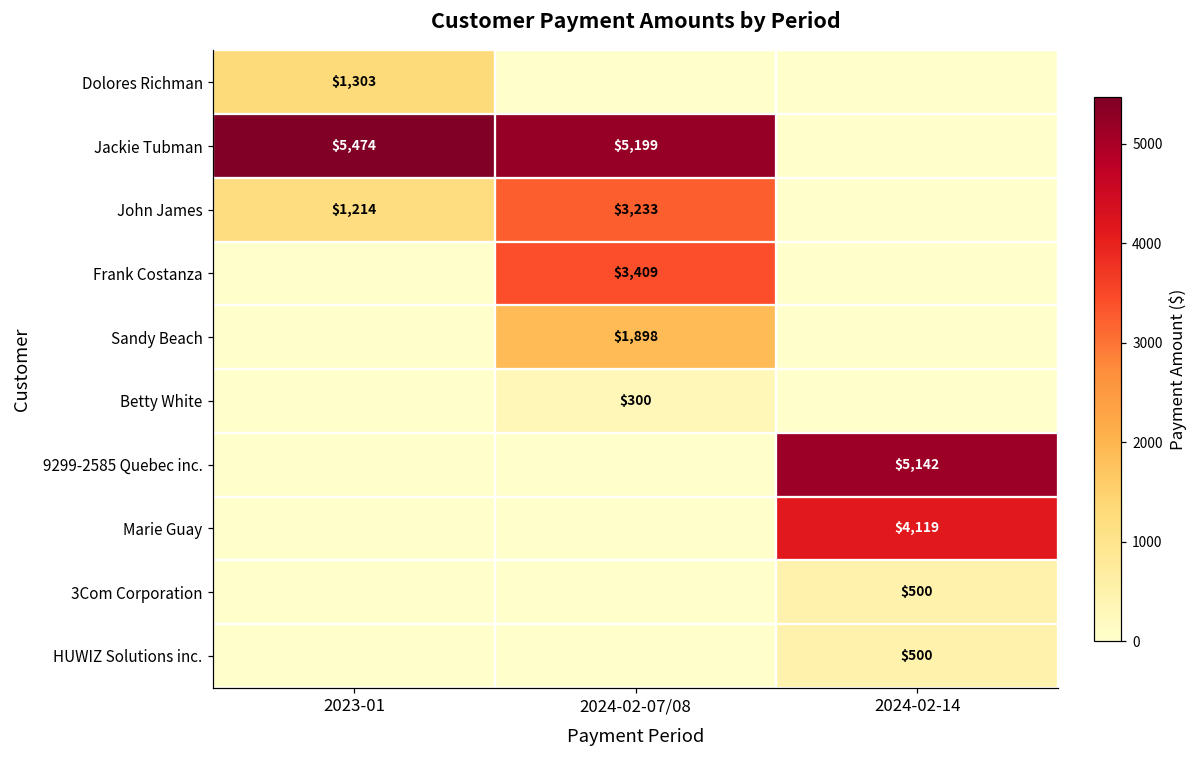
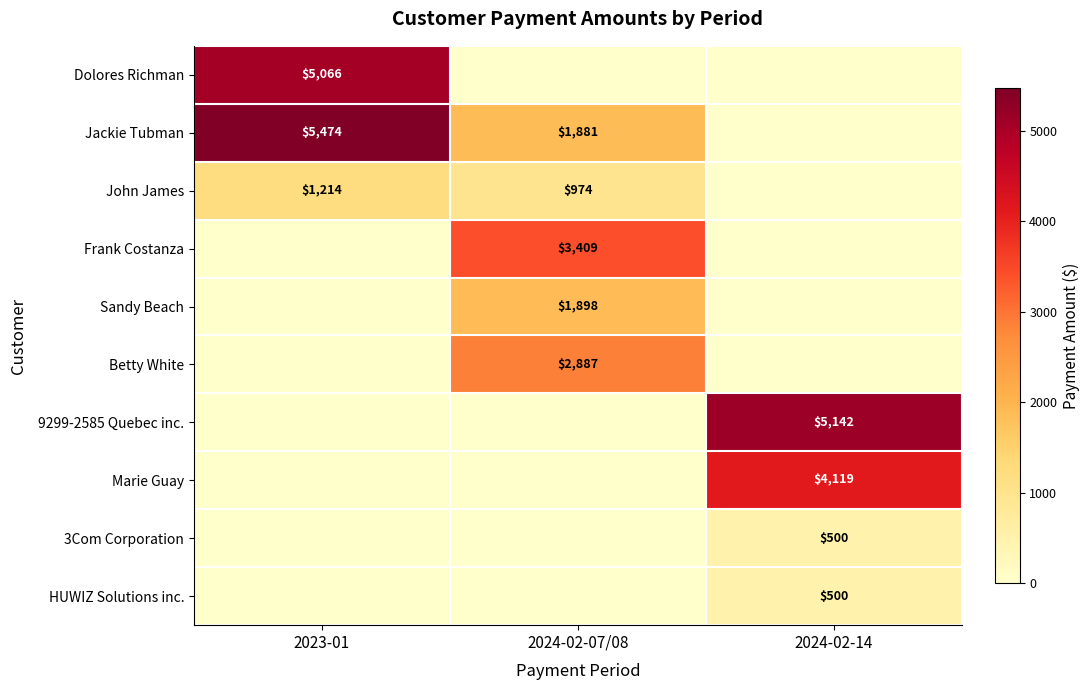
Dolores Richman, 2023-01: $1,303 -> $5,066
Jackie Tubman, 2024-02-07/08: $5,199 -> $1,881
John James, 2024-02-07/08: $3,233 -> $974
Betty White, 2024-02-07/08: $300 -> $2,887
